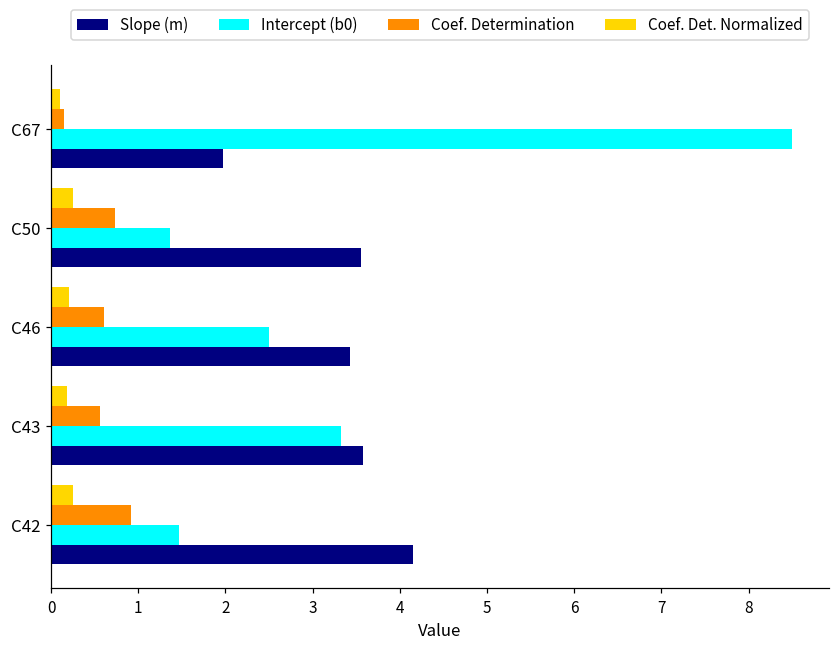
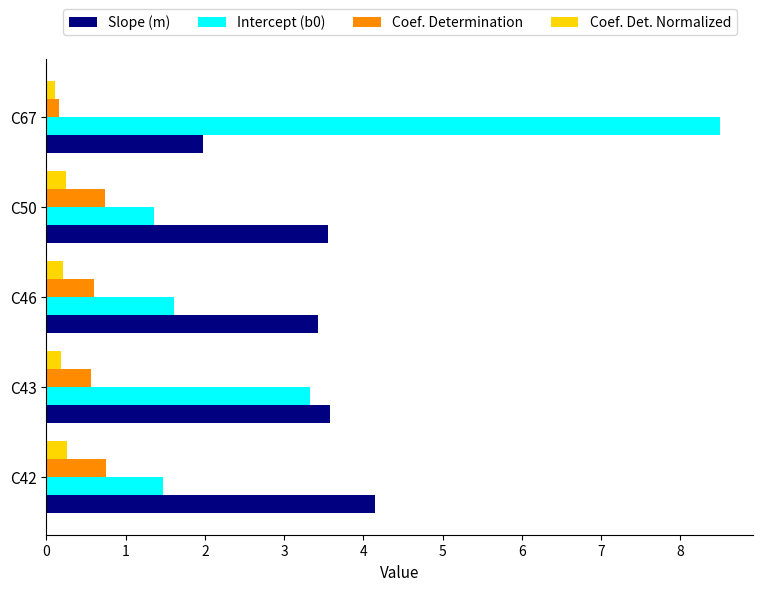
Intercept (b0), C46: 2.5 -> 1.6
Coef. Determination, C42: 0.9 -> 0.8
